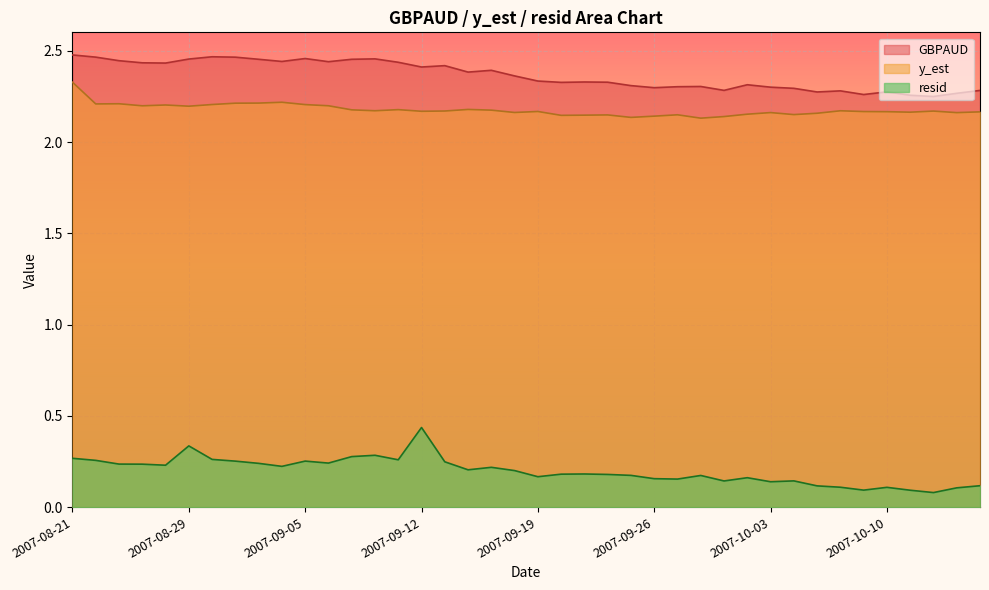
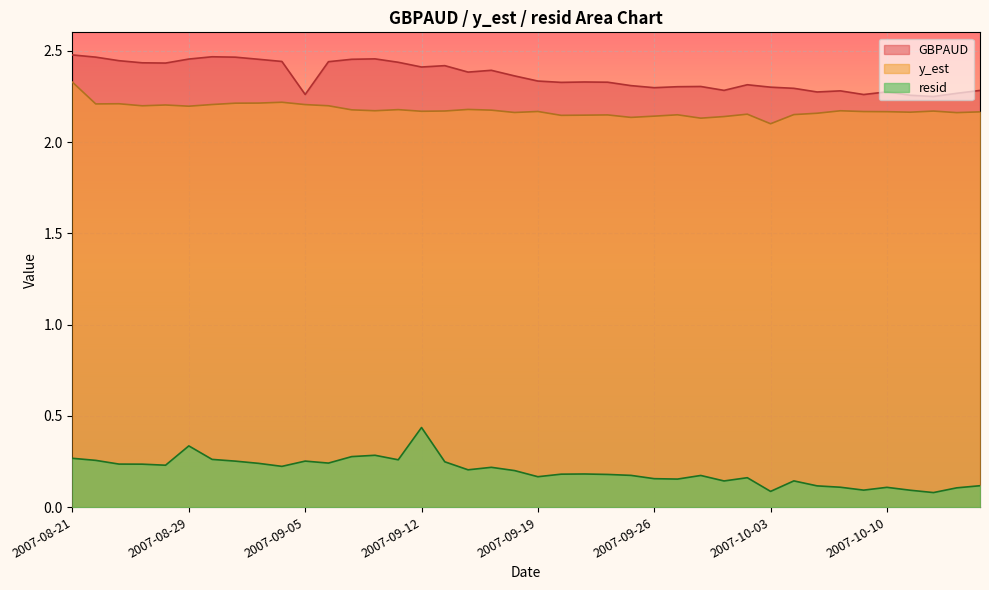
GBPAUD, 2007-09-05: 2.46 -> 2.26
y_est, 2007-10-03: 2.16 -> 2.10
resid, 2007-10-03: 0.14 -> 0.09
